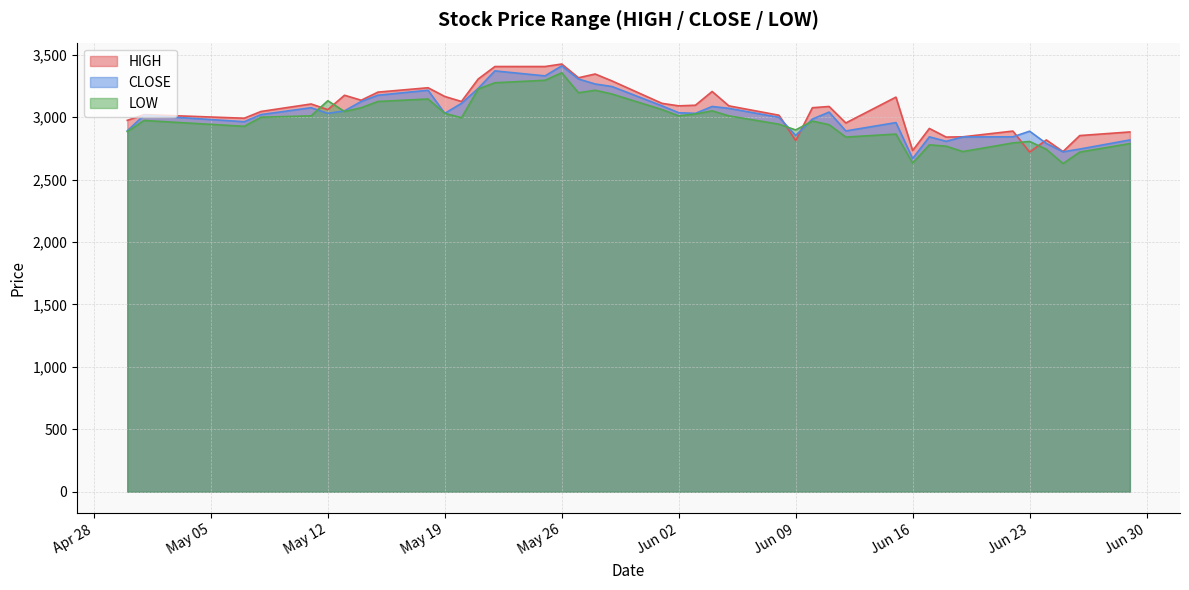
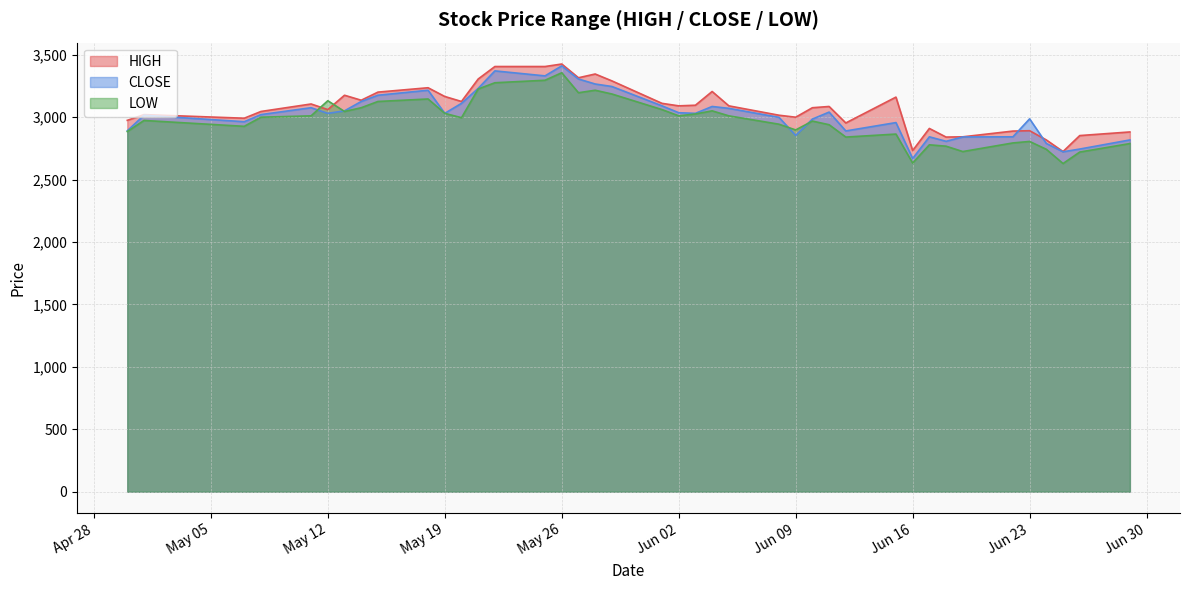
HIGH, Jun 09: 2,810 -> 3,000
HIGH, Jun 23: 2,720 -> 2,890
CLOSE, Jun 23: 2,890 -> 2,990
